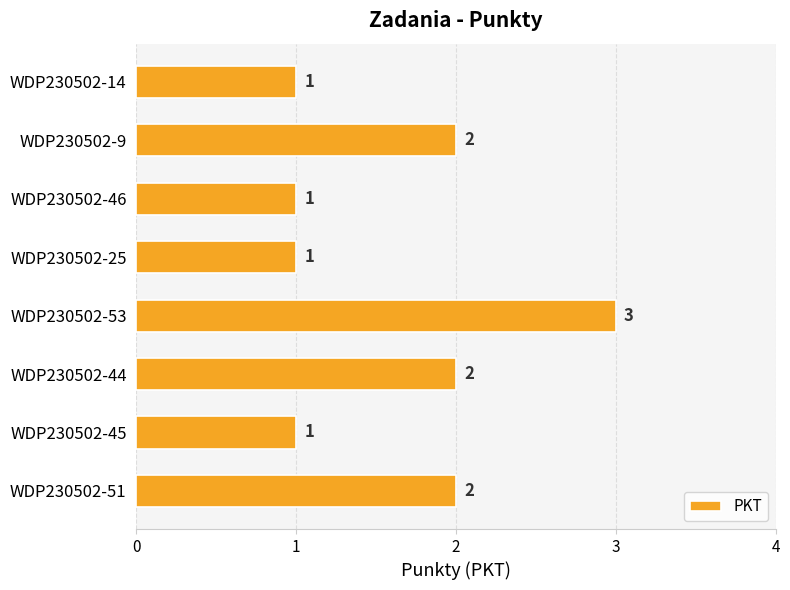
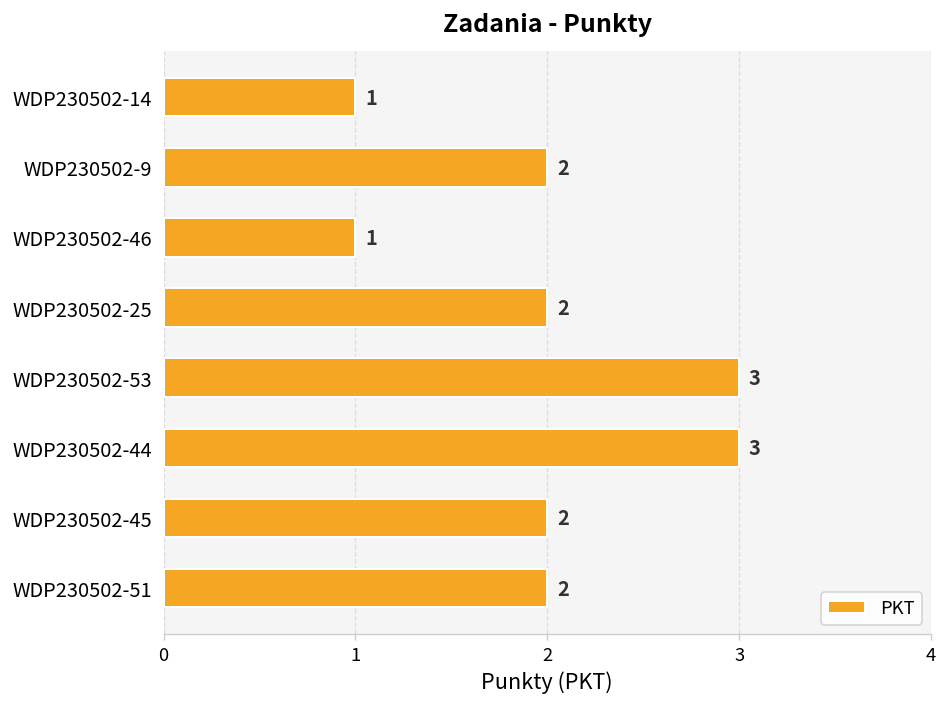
WDP230502-25: 1 -> 2
WDP230502-44: 2 -> 3
WDP230502-45: 1 -> 2
